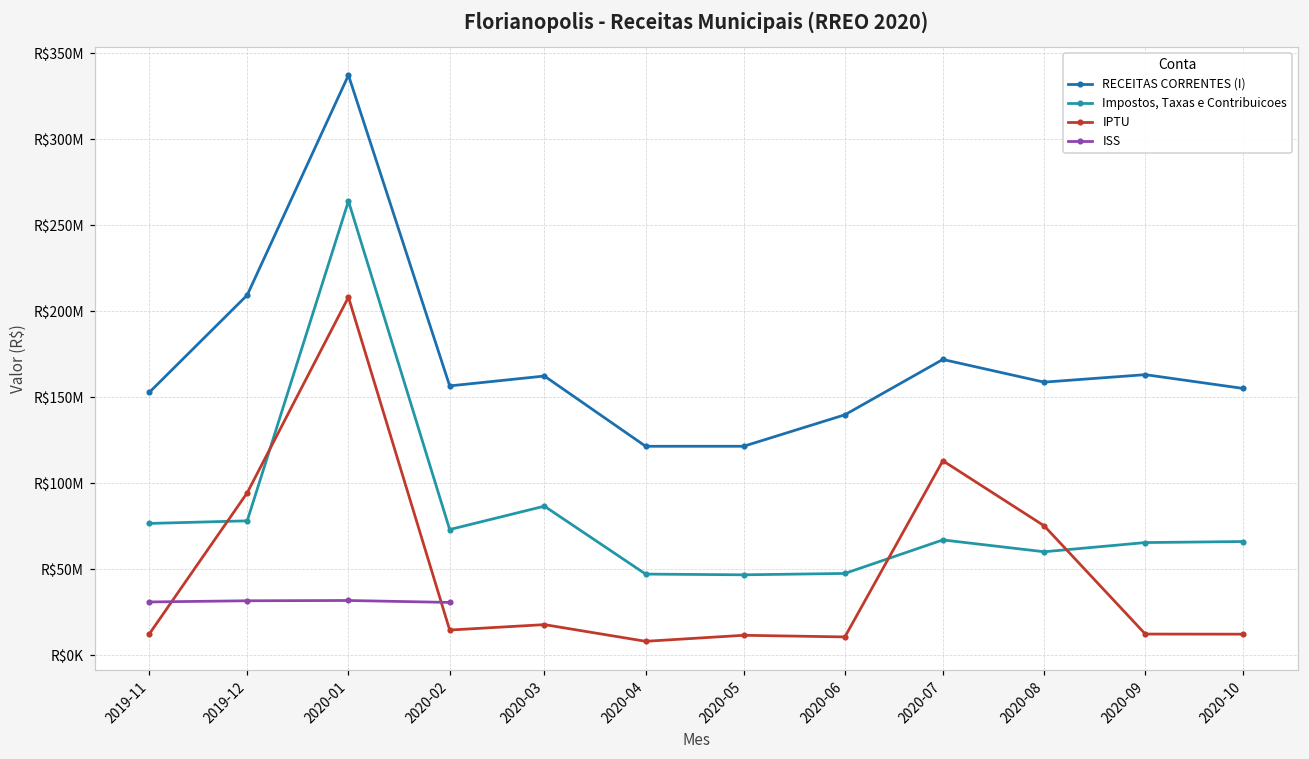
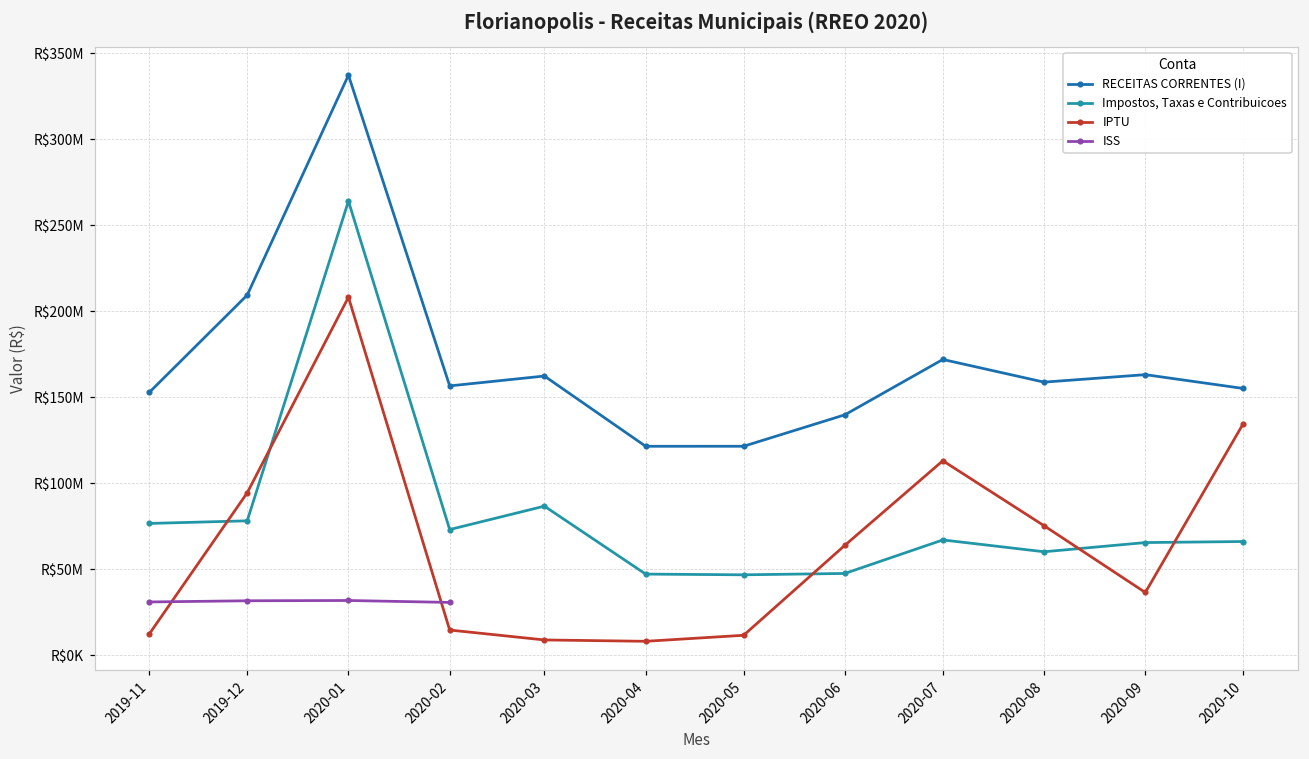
IPTU, 2020-03: R$18000000 -> R$9000000
IPTU, 2020-06: R$11000000 -> R$64000000
IPTU, 2020-09: R$12000000 -> R$36000000
IPTU, 2020-10: R$12000000 -> R$135000000
